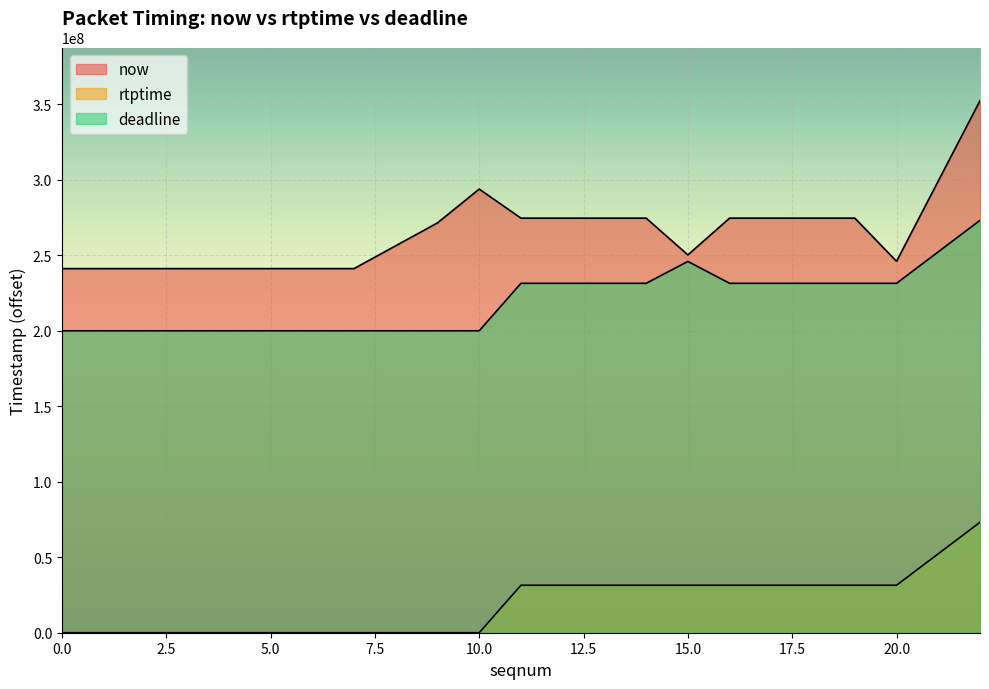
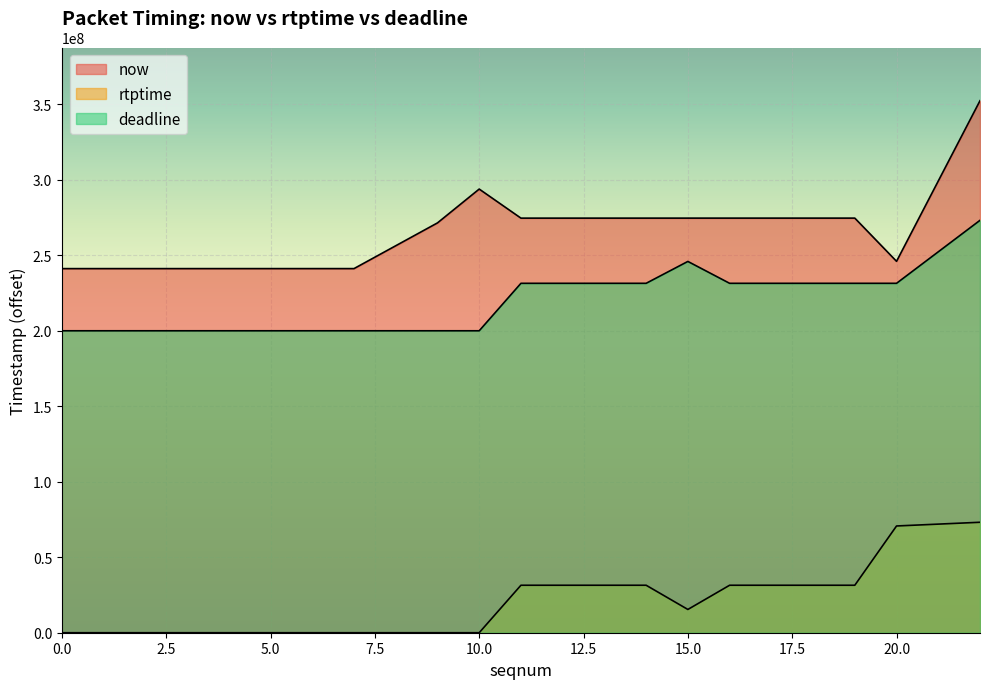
now, 15.0: 250000000 -> 275000000
rtptime, 15.0: 31000000 -> 15000000
rtptime, 20.0: 31000000 -> 71000000
